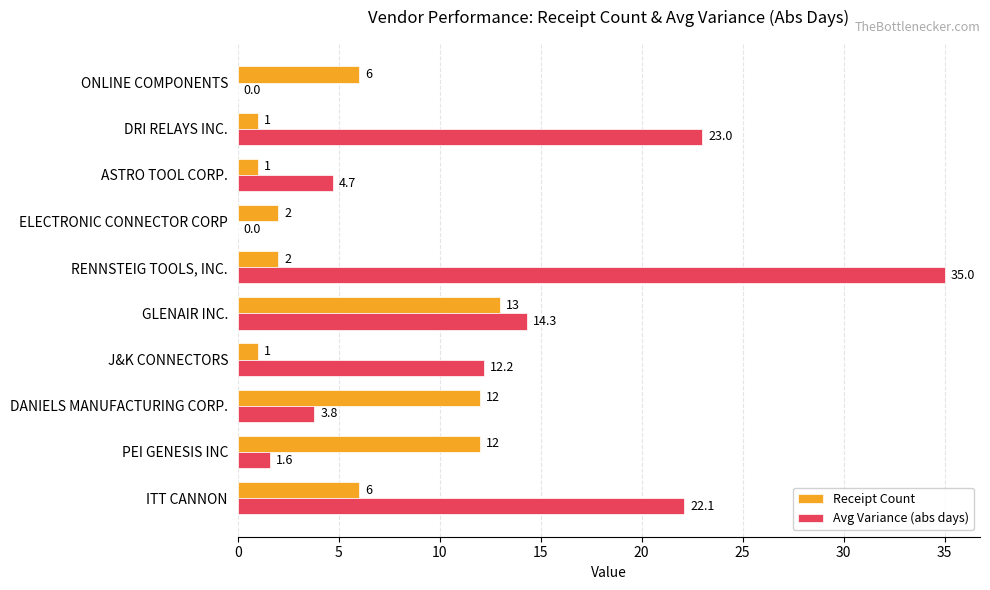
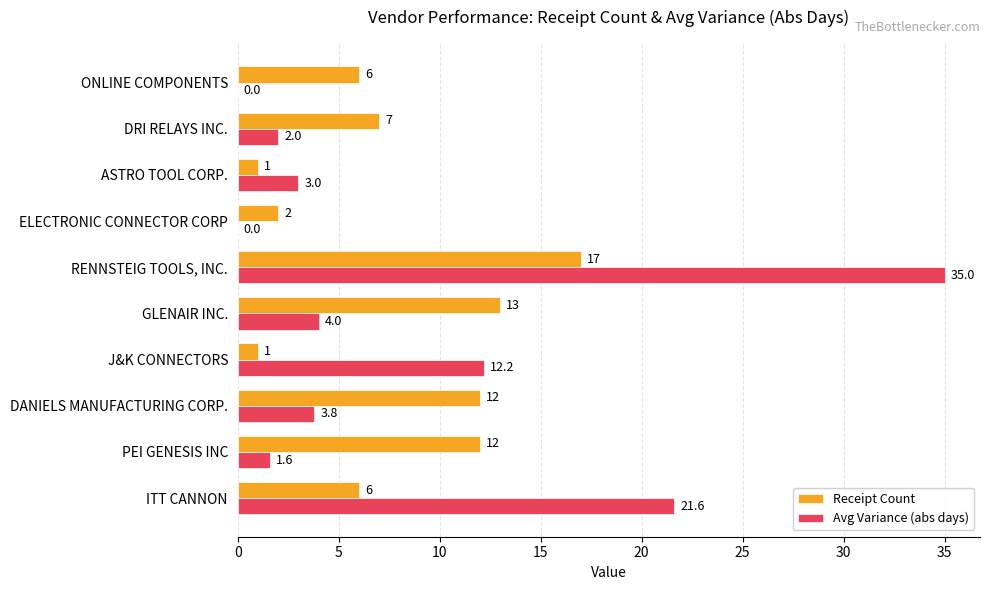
Receipt Count, DRI RELAYS INC.: 1 -> 7
Avg Variance (abs days), DRI RELAYS INC.: 23.0 -> 2.0
Avg Variance (abs days), ASTRO TOOL CORP.: 4.7 -> 3.0
Receipt Count, RENNSTEIG TOOLS, INC.: 2 -> 17
Avg Variance (abs days), GLENAIR INC.: 14.3 -> 4.0
Avg Variance (abs days), ITT CANNON: 22.1 -> 21.6
